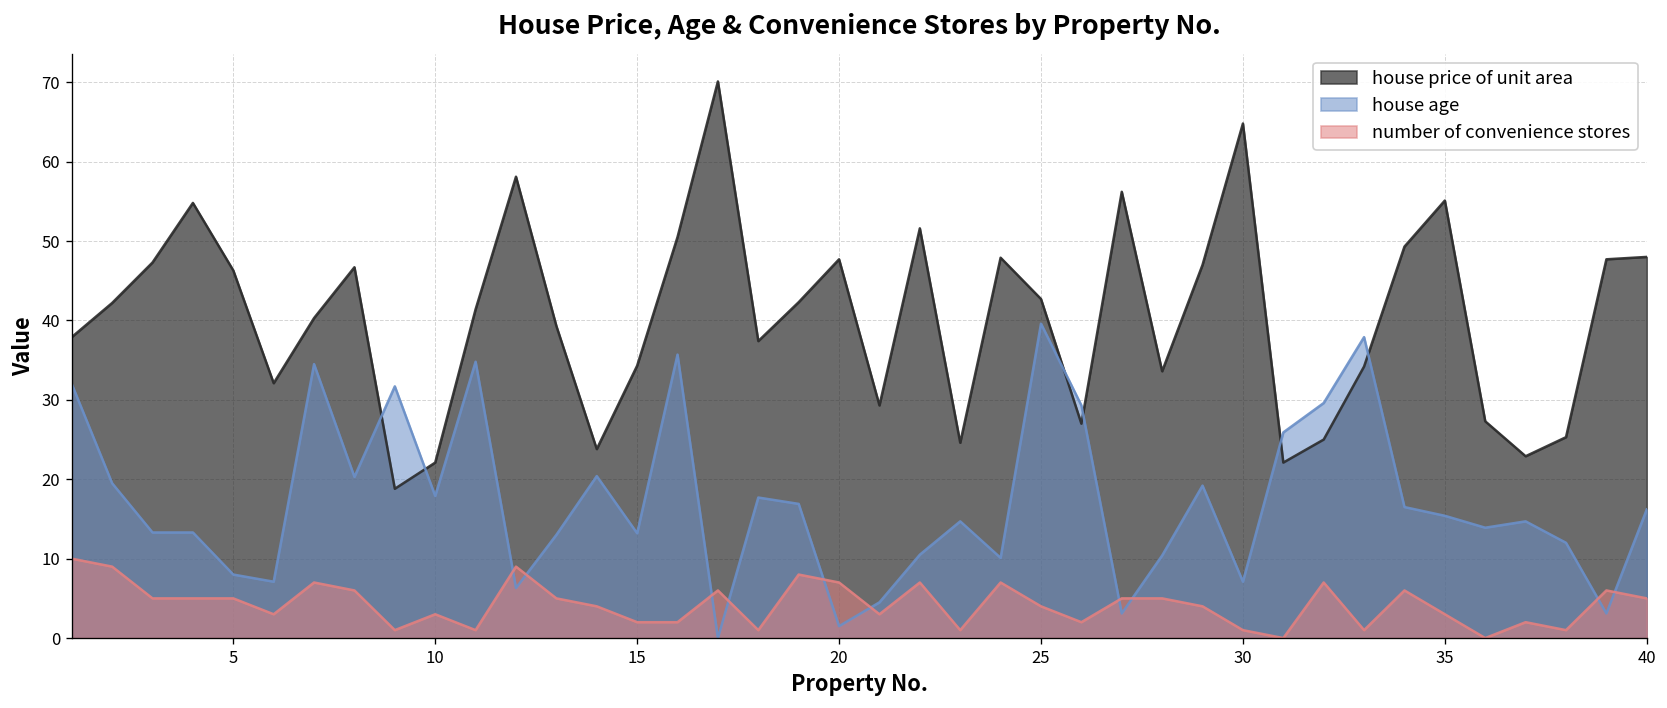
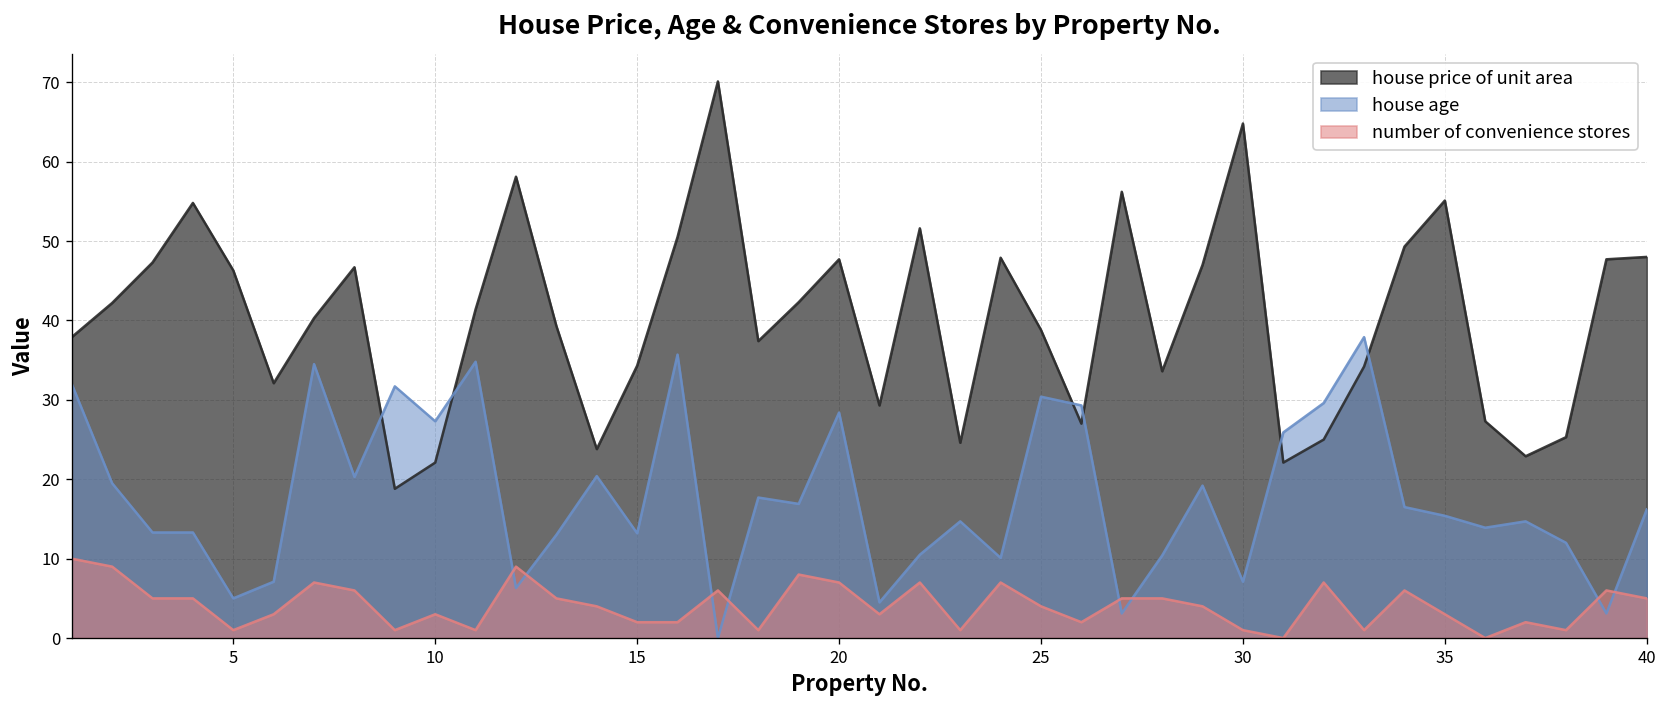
house age, 5: 8 -> 5
number of convenience stores, 5: 5 -> 1
house age, 10: 18 -> 27
house age, 20: 2 -> 28
house price of unit area, 25: 43 -> 39
house age, 25: 40 -> 30
